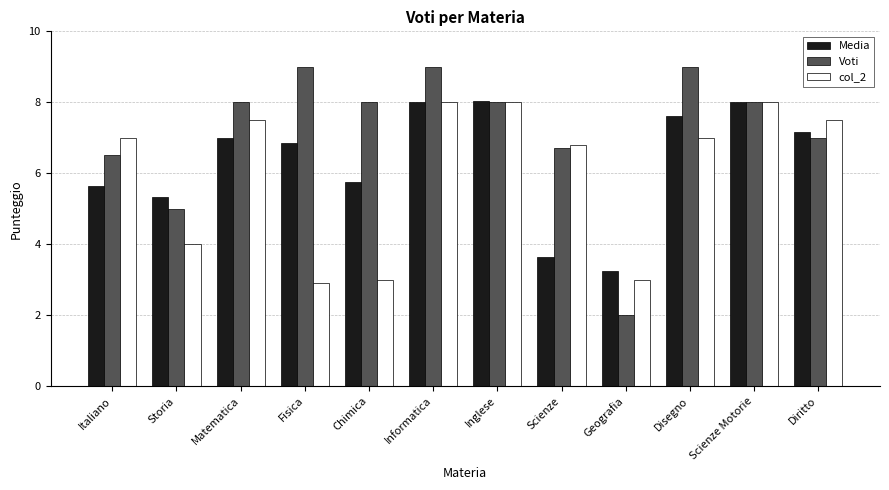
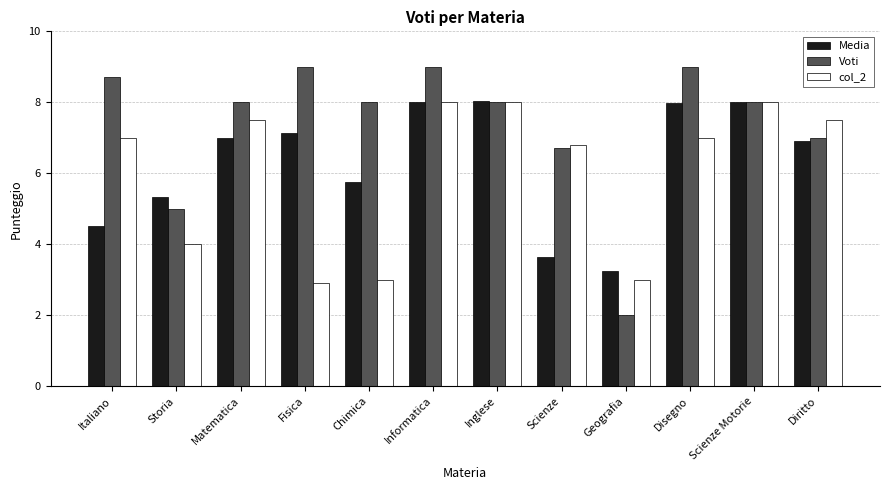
Media, Italiano: 5.7 -> 4.5
Voti, Italiano: 6.5 -> 8.7
Media, Fisica: 6.9 -> 7.1
Media, Disegno: 7.6 -> 8.0
Media, Diritto: 7.2 -> 6.9
